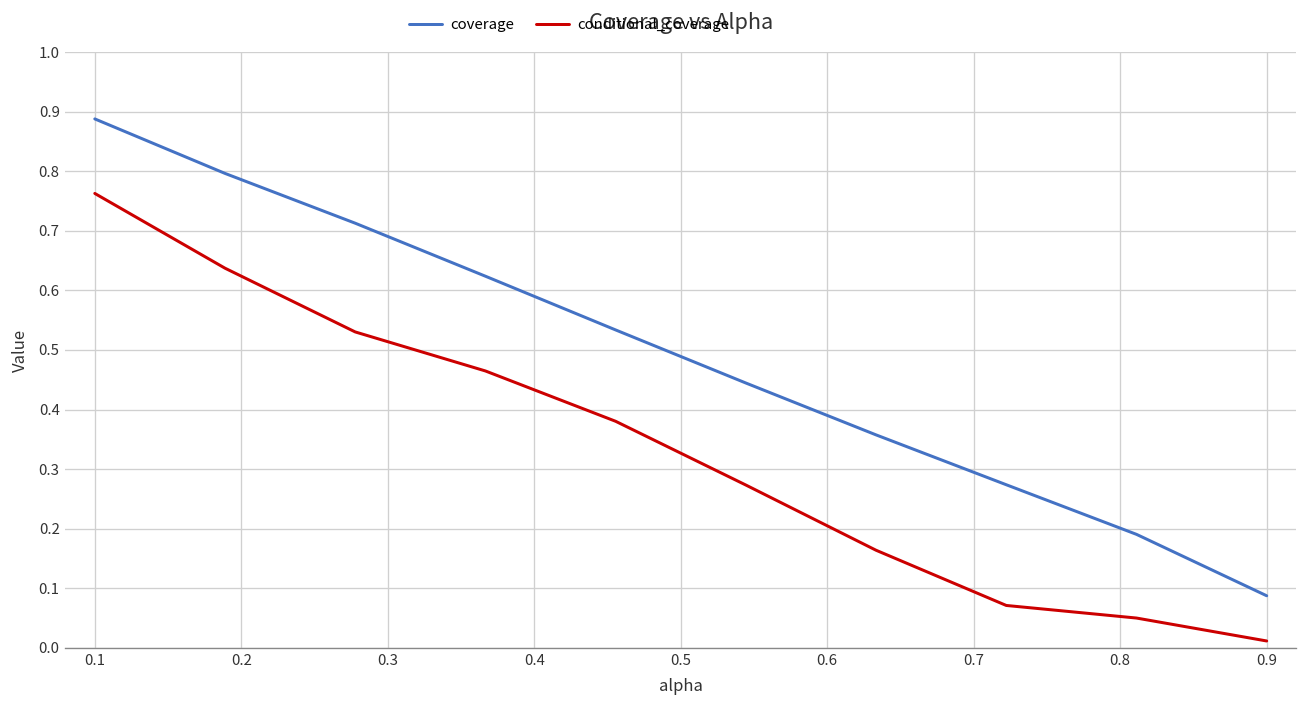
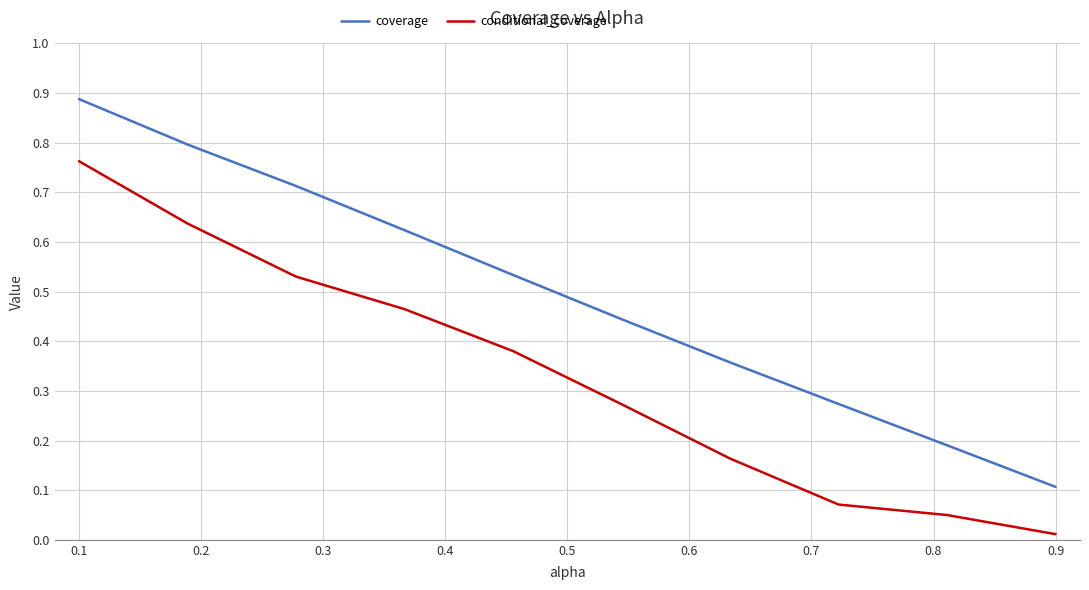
coverage, 0.9: 0.09 -> 0.11
